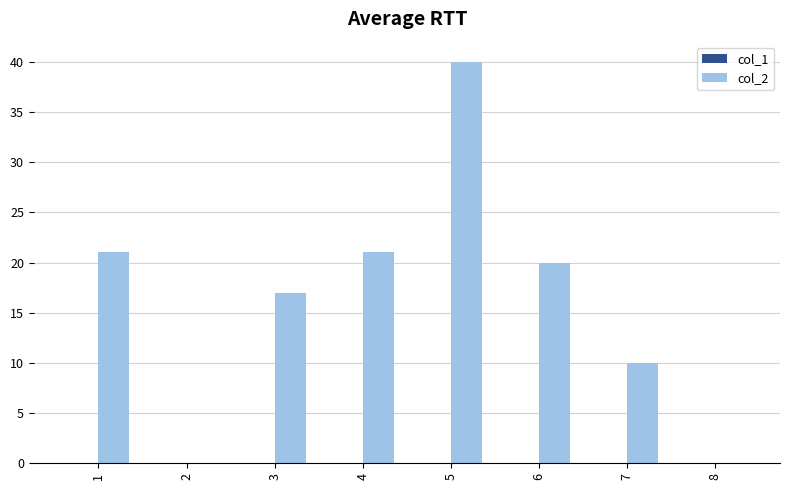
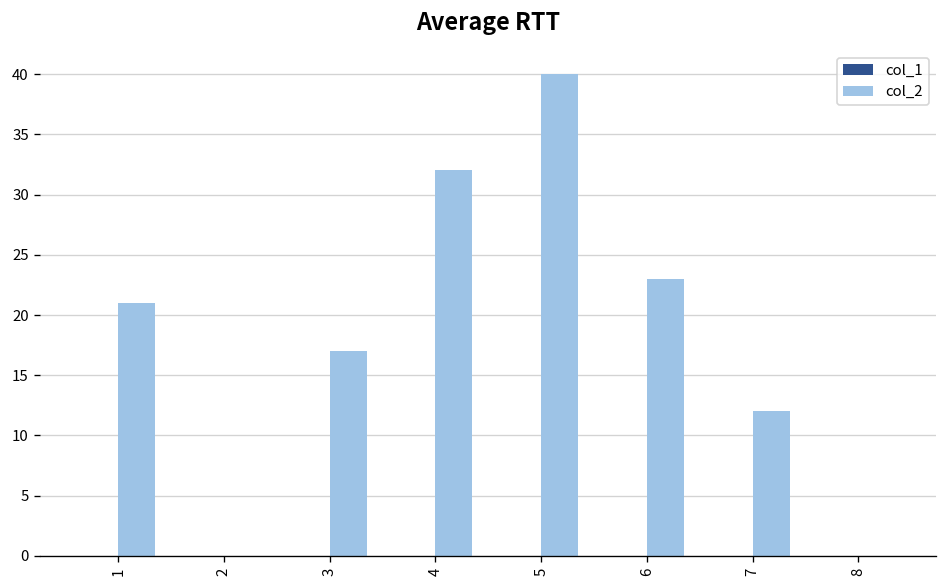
col_2, 4: 21 -> 32
col_2, 6: 20 -> 23
col_2, 7: 10 -> 12
